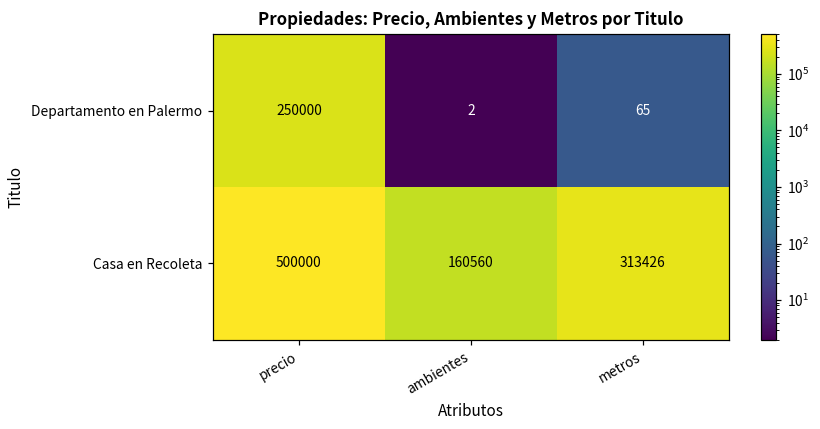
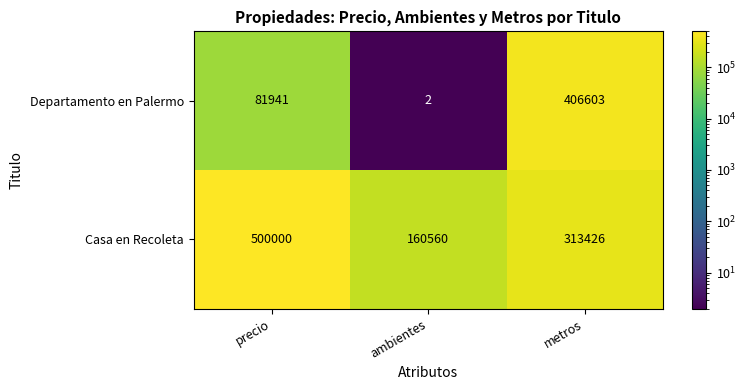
Departamento en Palermo, precio: 250000 -> 81941
Departamento en Palermo, metros: 65 -> 406603
